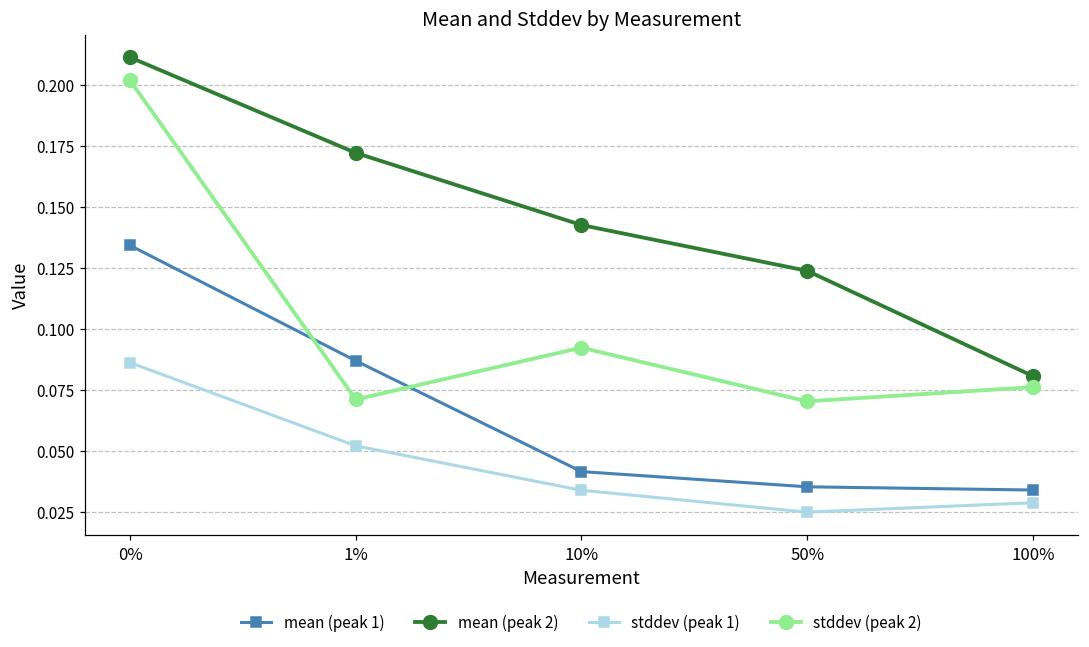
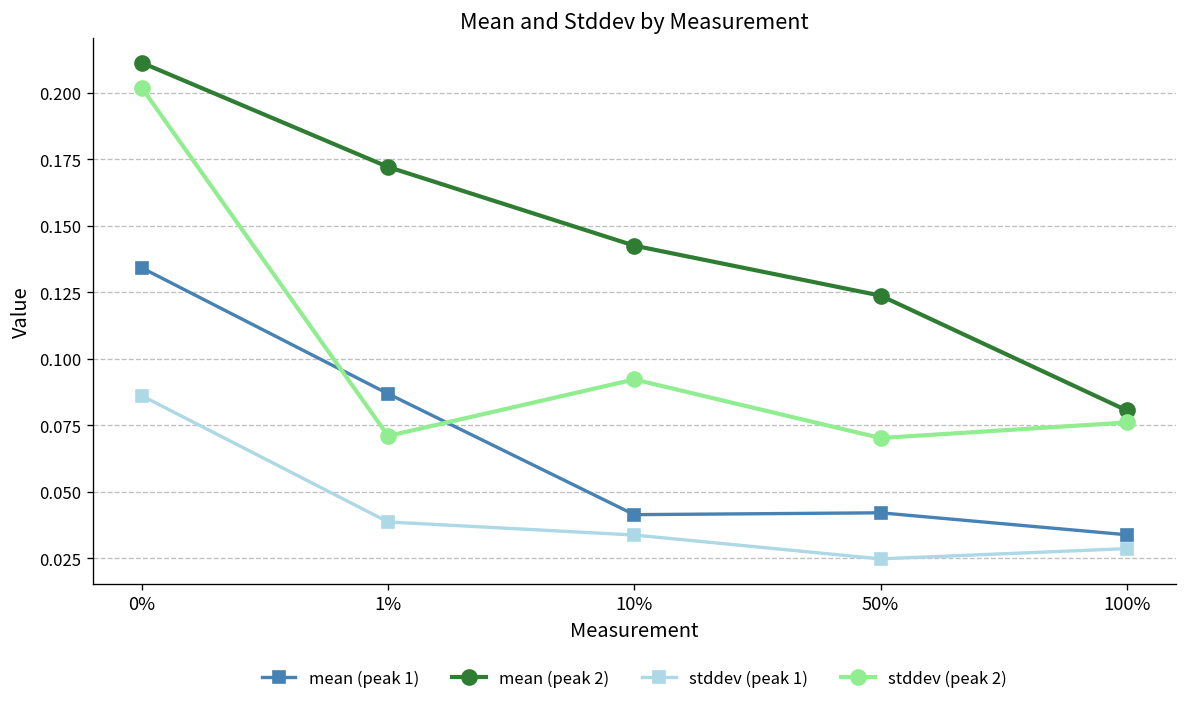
stddev (peak 1), 1%: 0.052 -> 0.039
mean (peak 1), 50%: 0.035 -> 0.042
